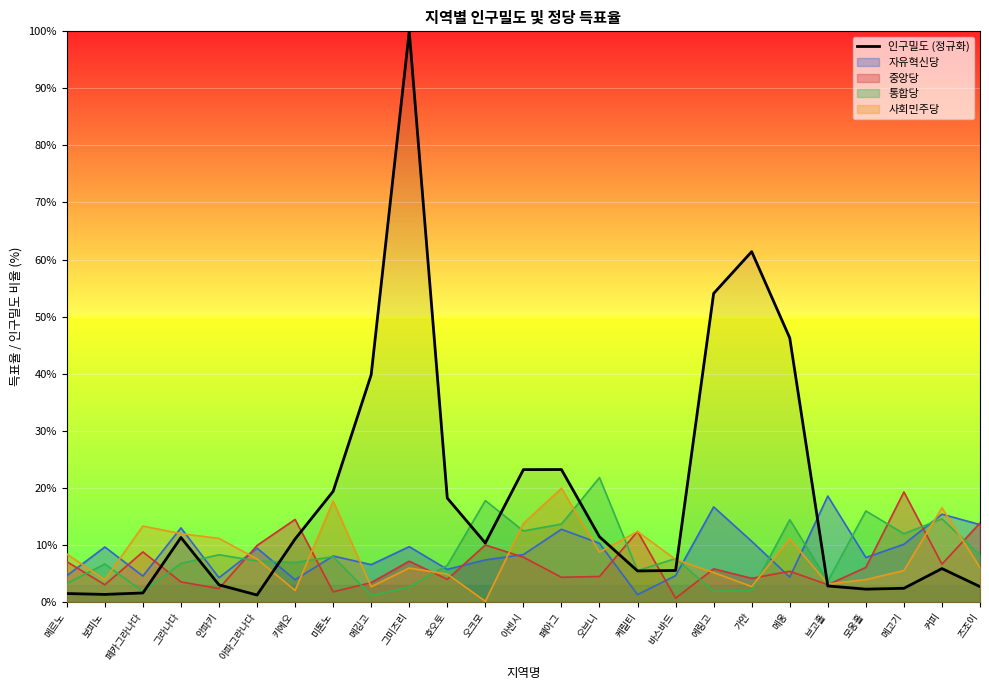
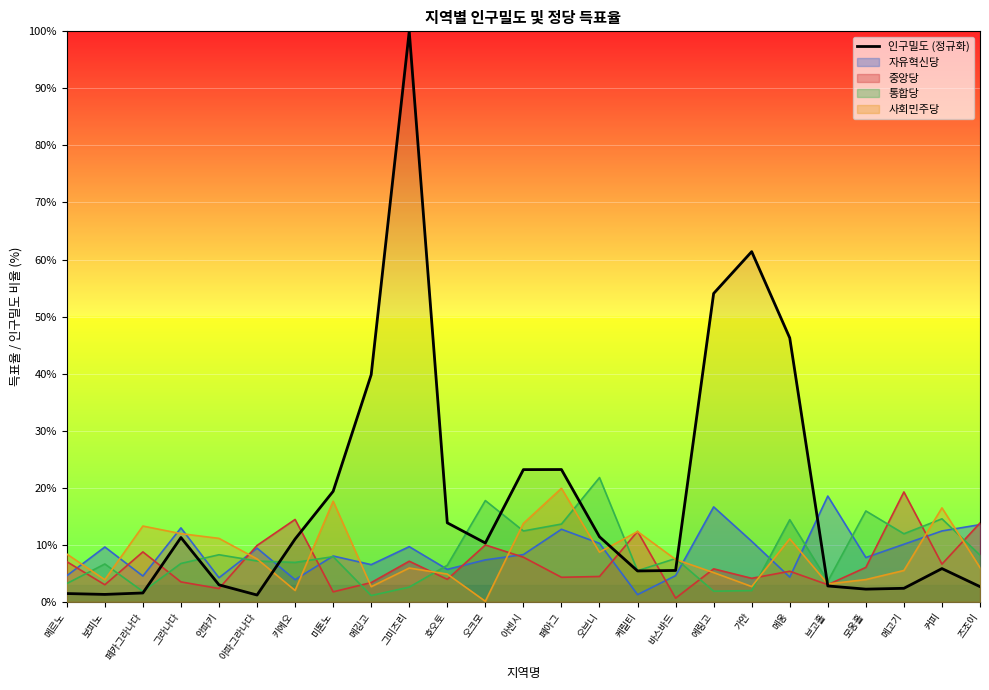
인구밀도 (정규화), 호오토: 18% -> 14%
자유혁신당, 커피: 15% -> 12%
